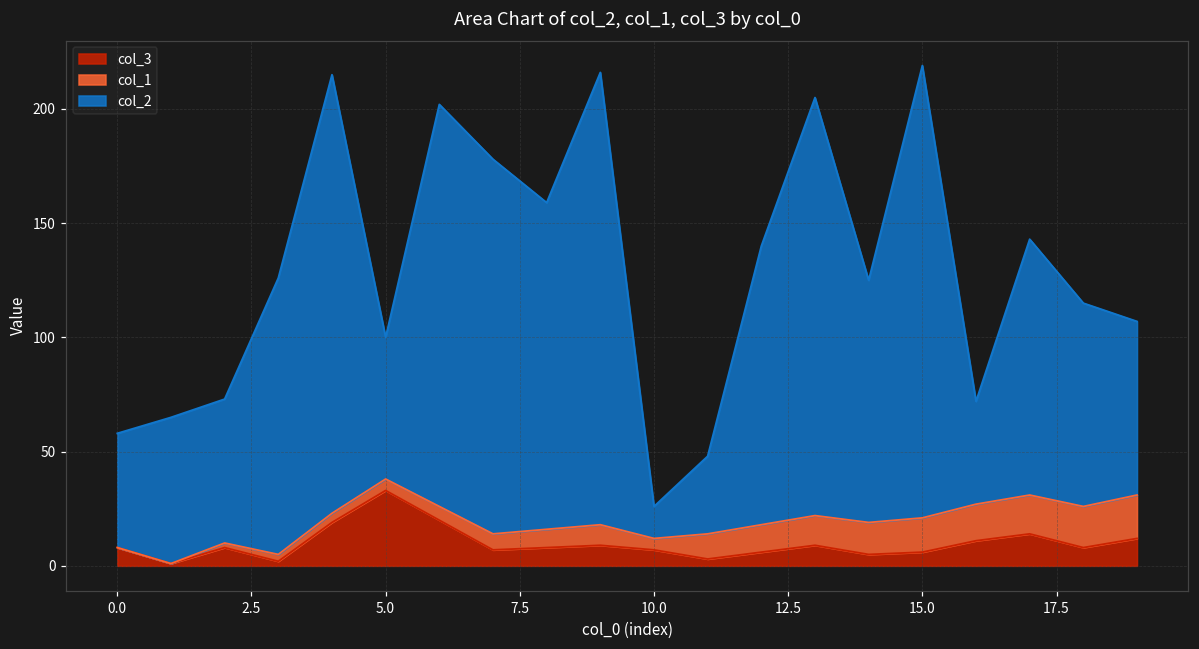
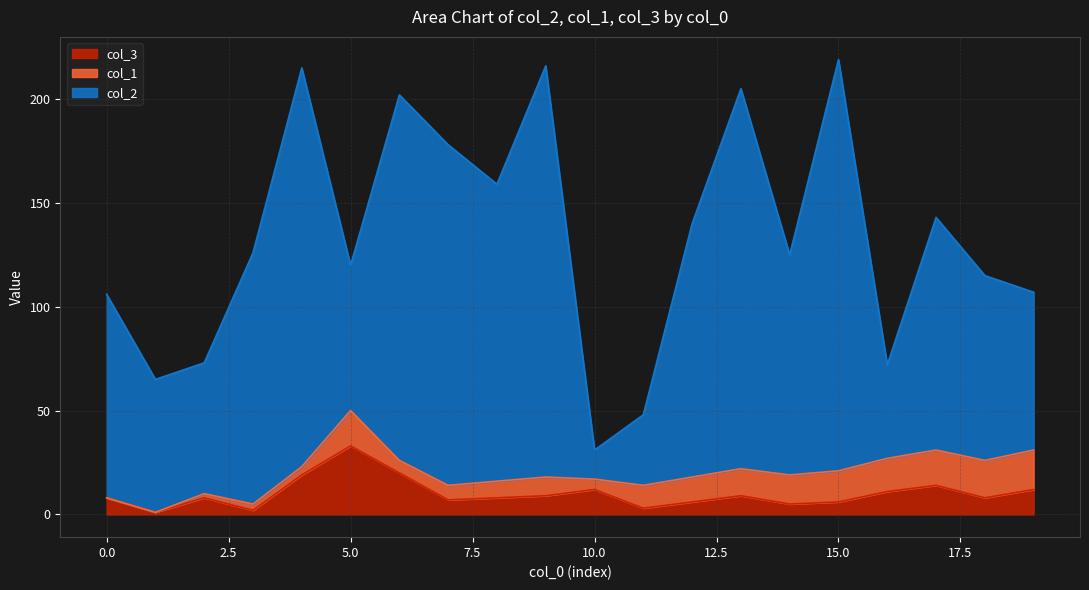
col_2, 0.0: 50 -> 98
col_1, 5.0: 5 -> 17
col_2, 5.0: 62 -> 70
col_3, 10.0: 7 -> 12
